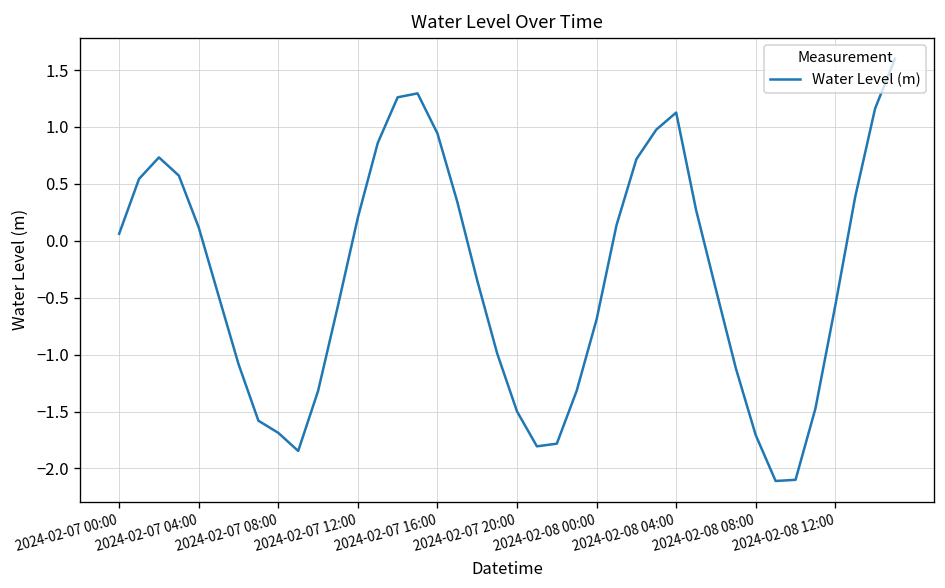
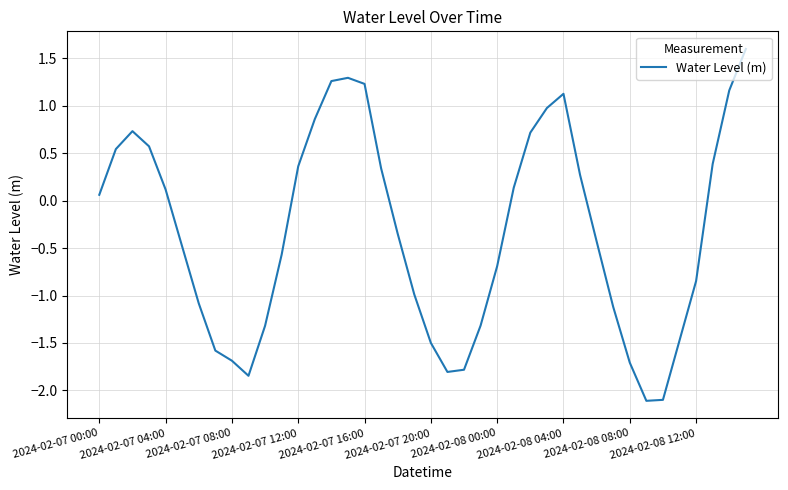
2024-02-07 12:00: 0.2 -> 0.4
2024-02-07 16:00: 0.9 -> 1.2
2024-02-08 12:00: -0.6 -> -0.8
